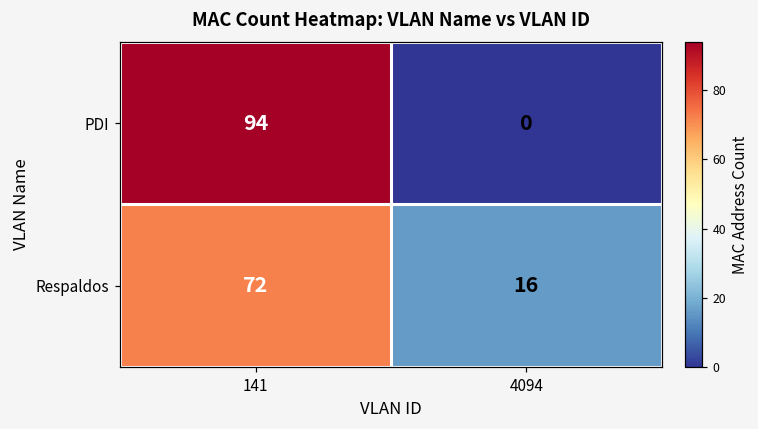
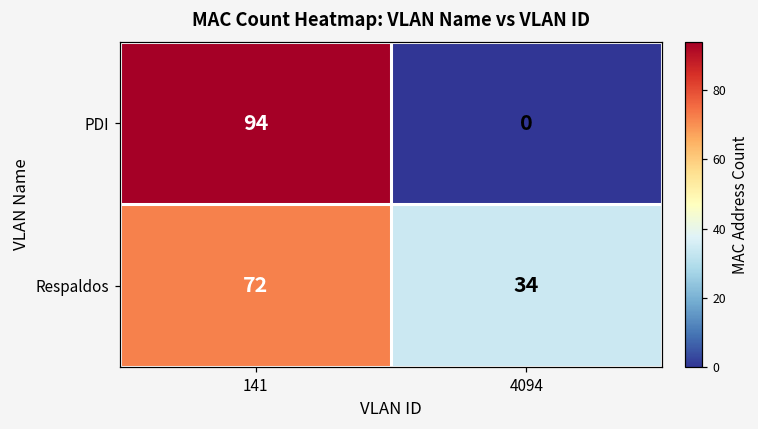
Respaldos, 4094: 16 -> 34
